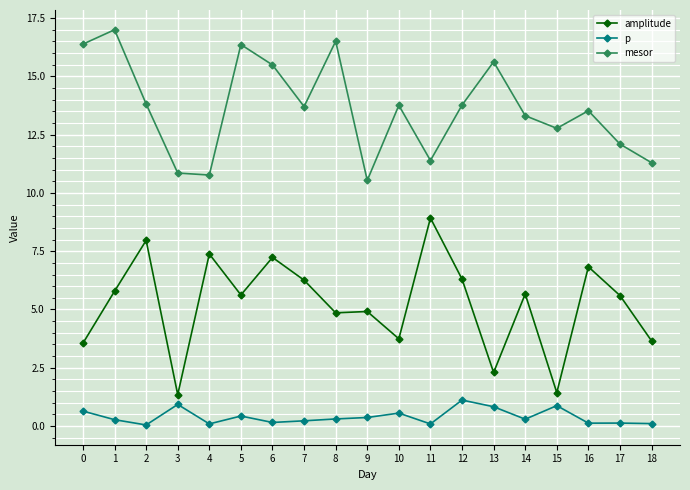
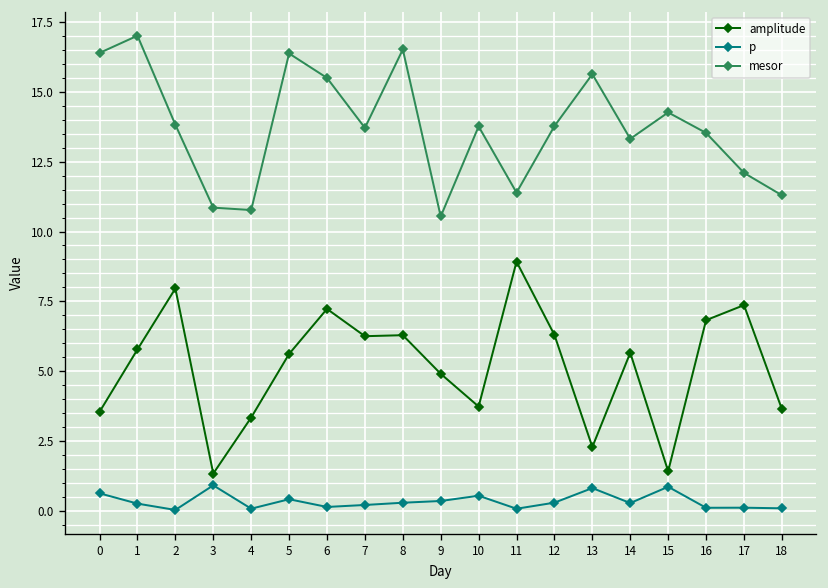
amplitude, 4: 7.4 -> 3.4
amplitude, 8: 4.9 -> 6.3
p, 12: 1.1 -> 0.3
mesor, 15: 12.8 -> 14.3
amplitude, 17: 5.6 -> 7.4
